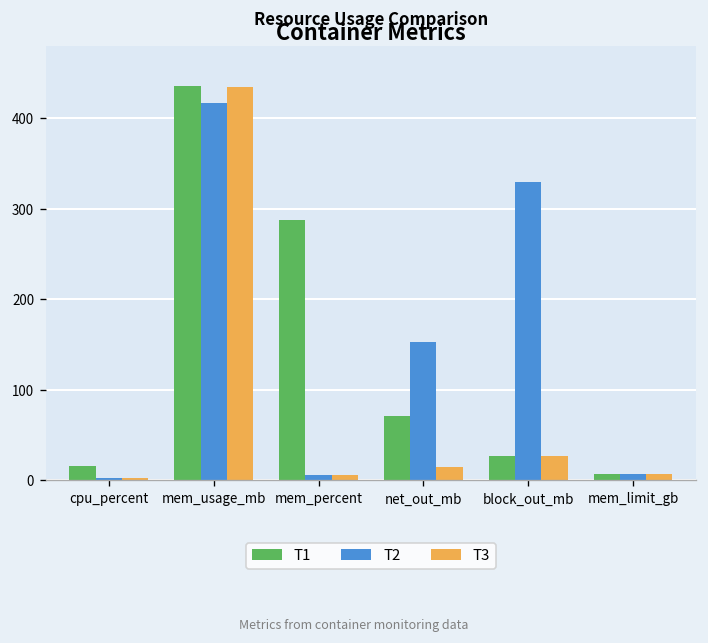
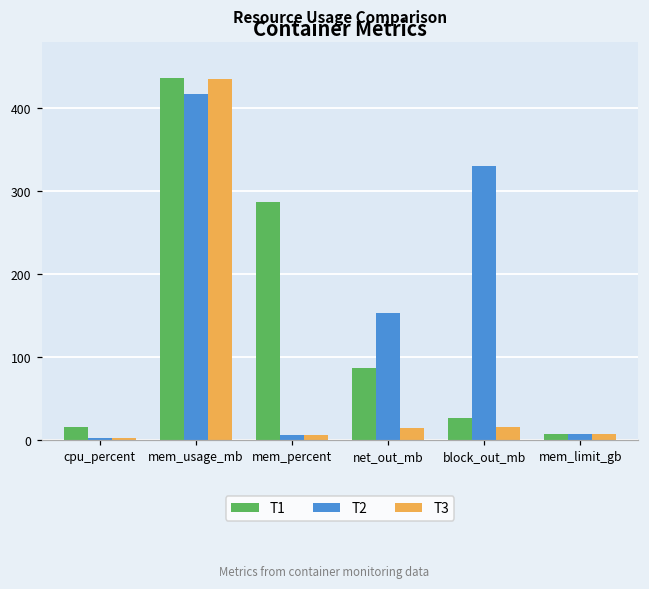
T1, net_out_mb: 70 -> 90
T3, block_out_mb: 30 -> 20
